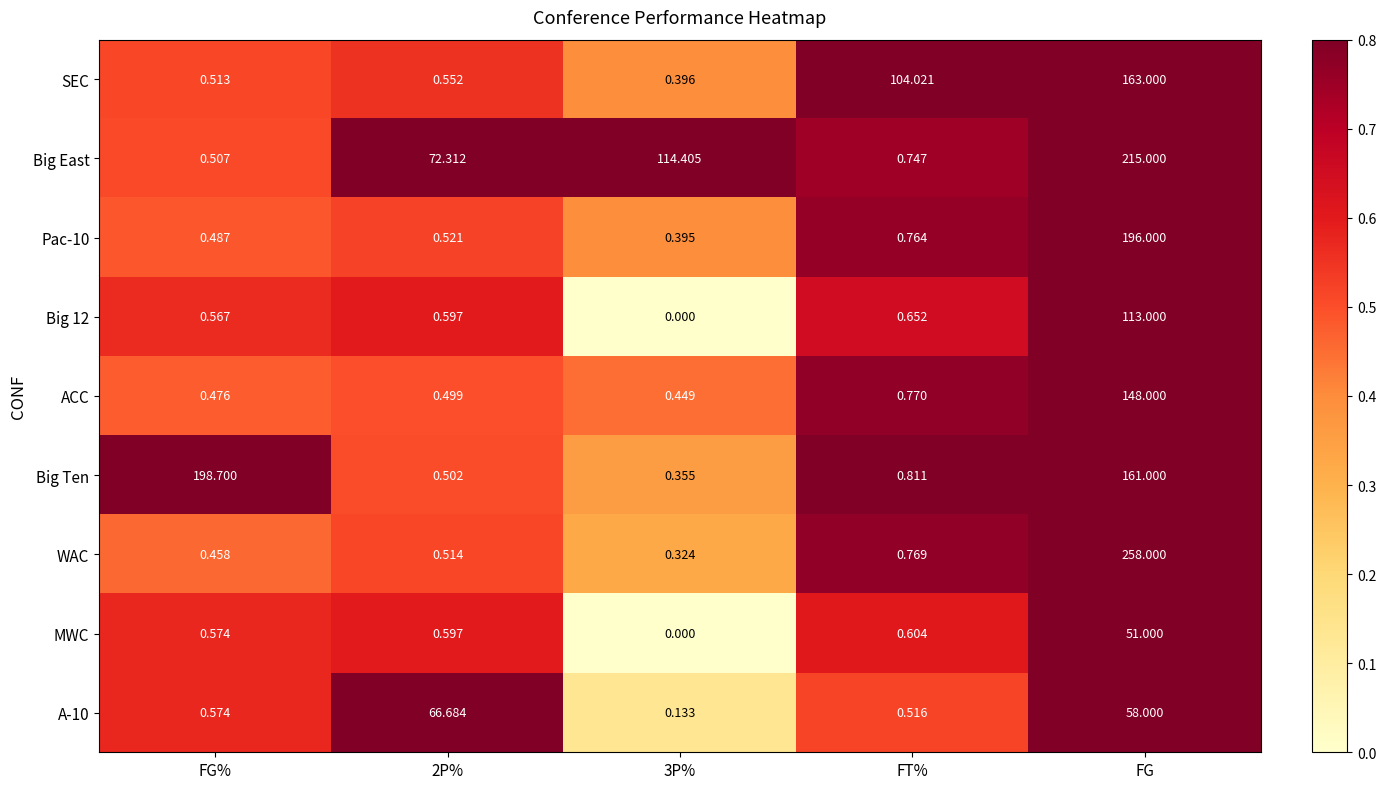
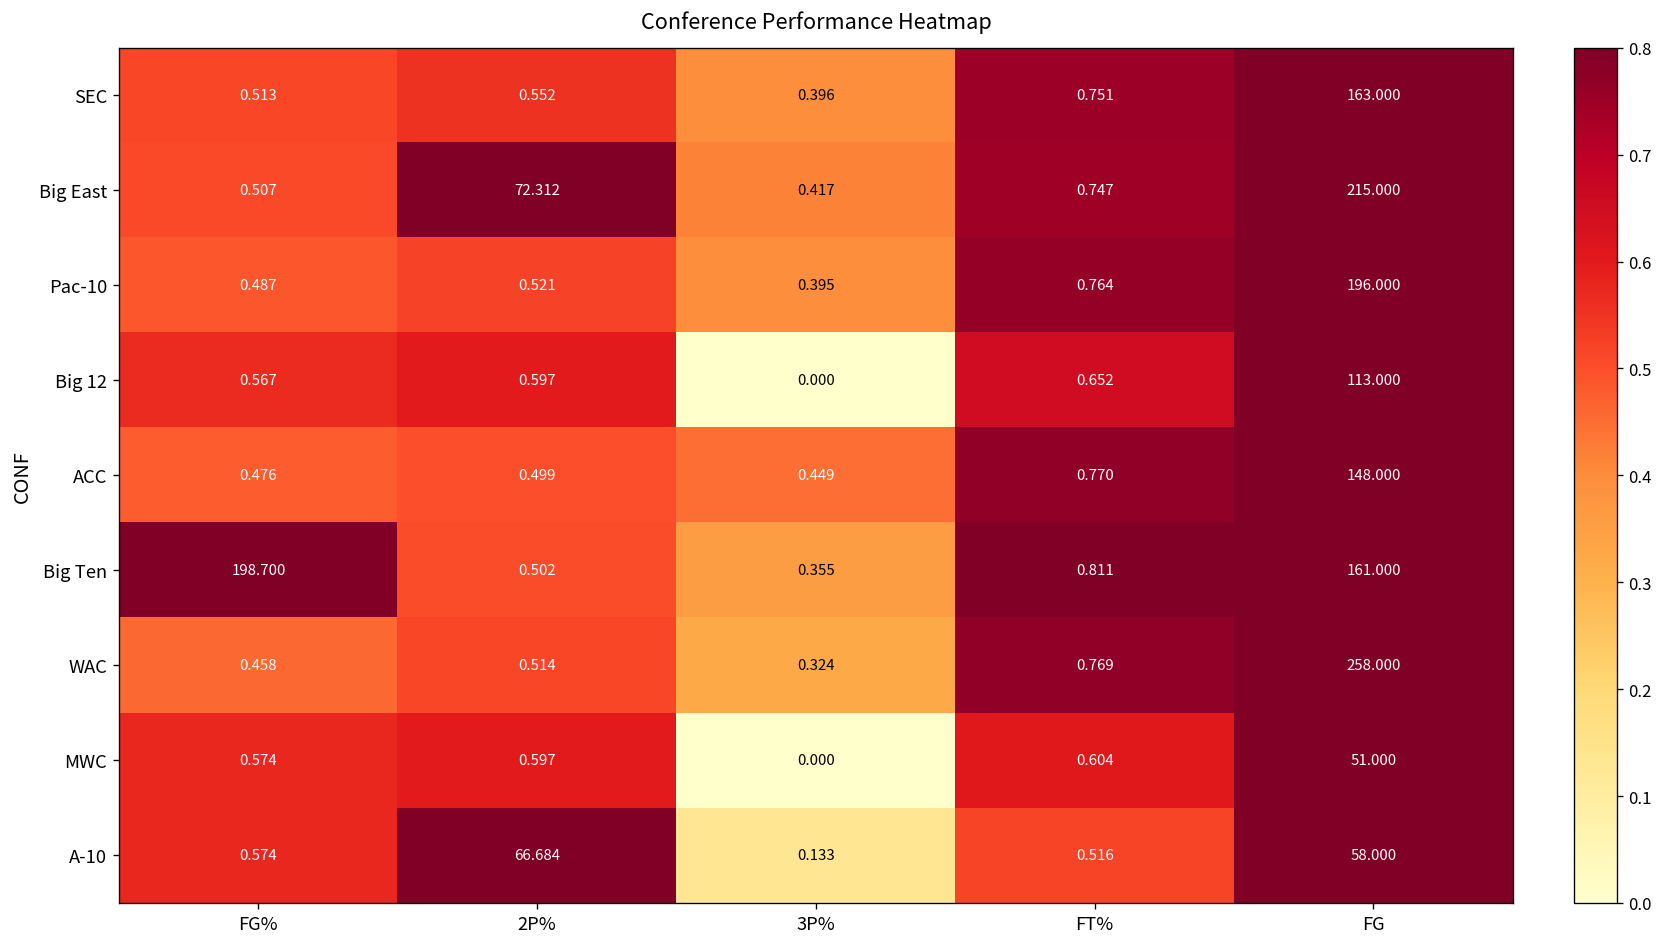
SEC, FT%: 104.021 -> 0.751
Big East, 3P%: 114.405 -> 0.417
